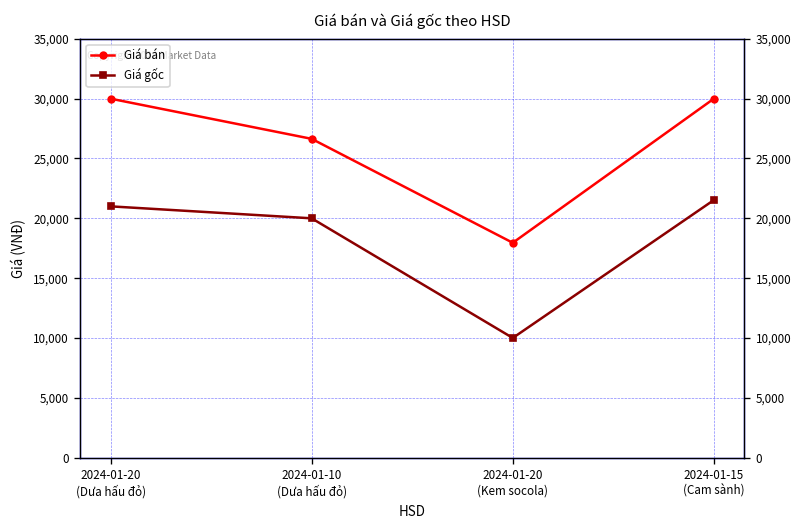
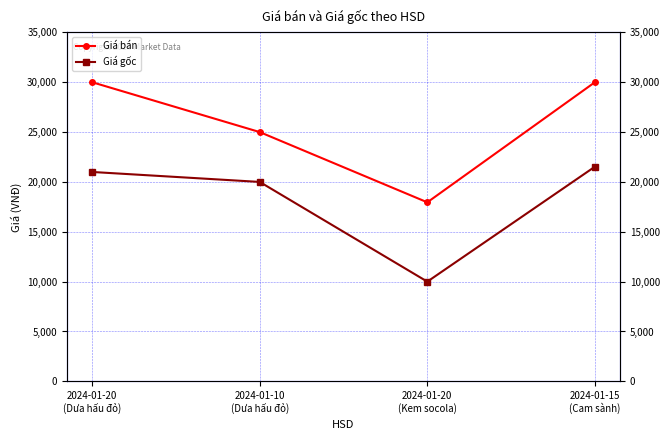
Giá bán, 2024-01-10 (Dưa hấu đỏ): 27,000 -> 25,000
